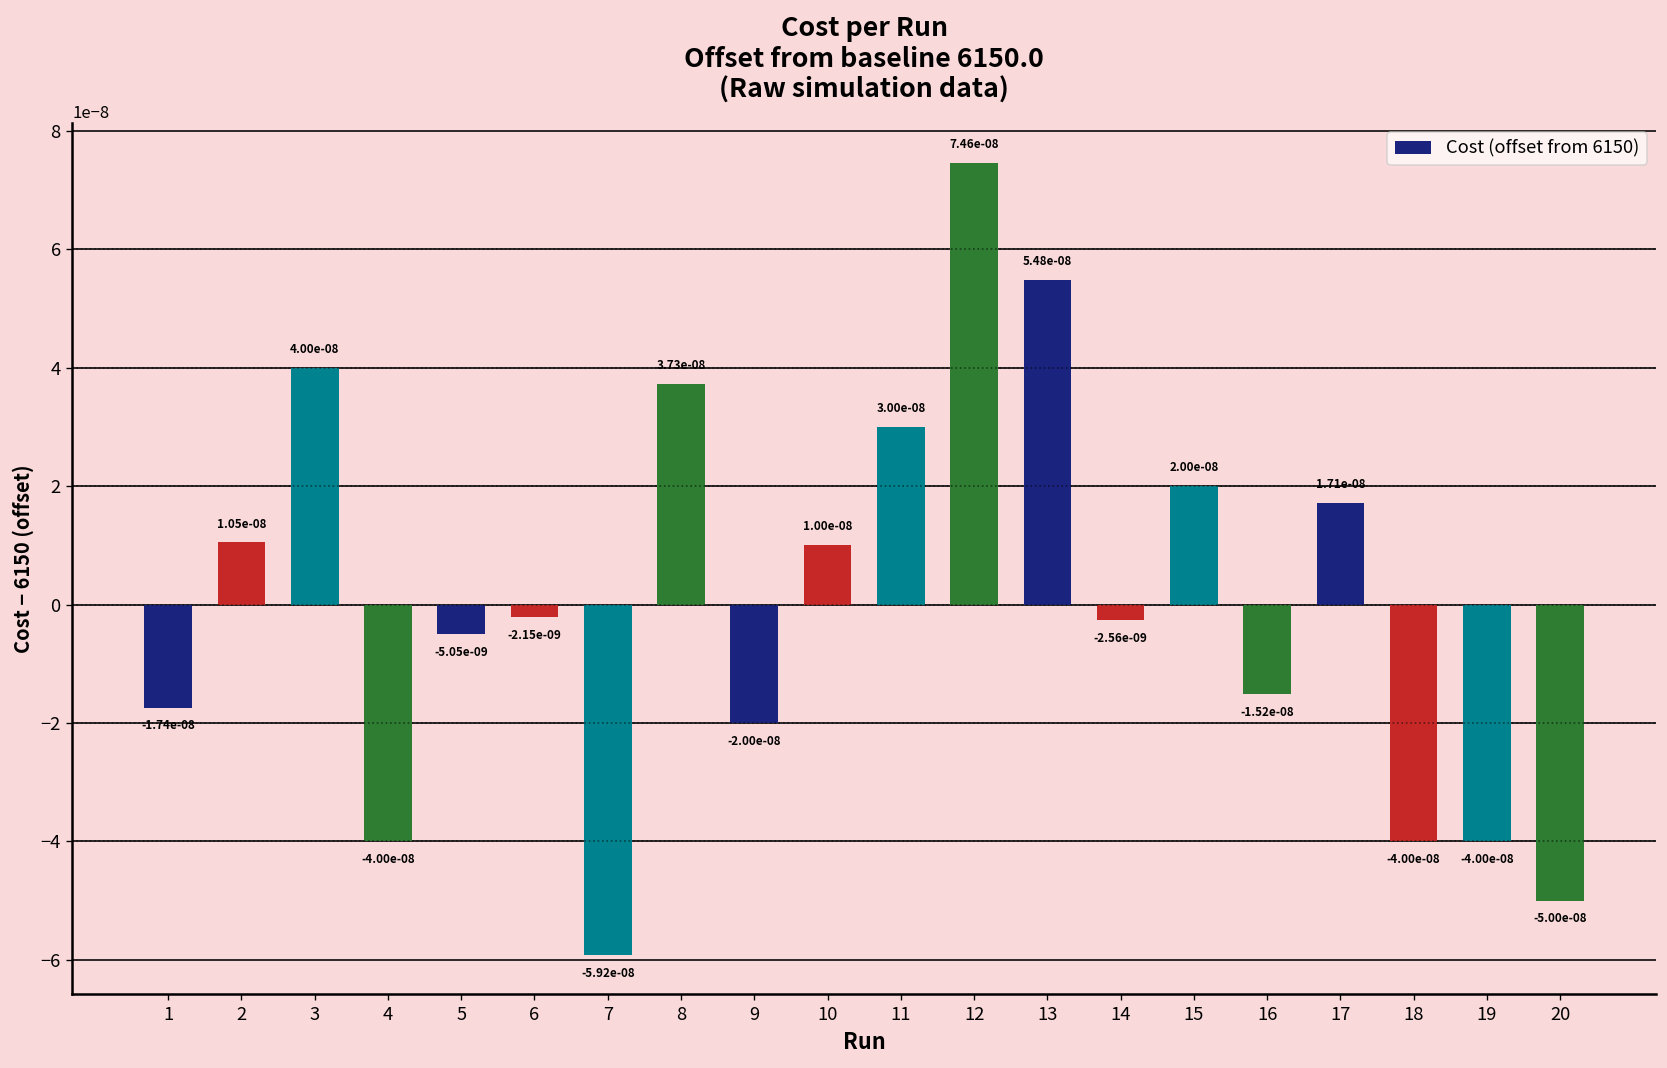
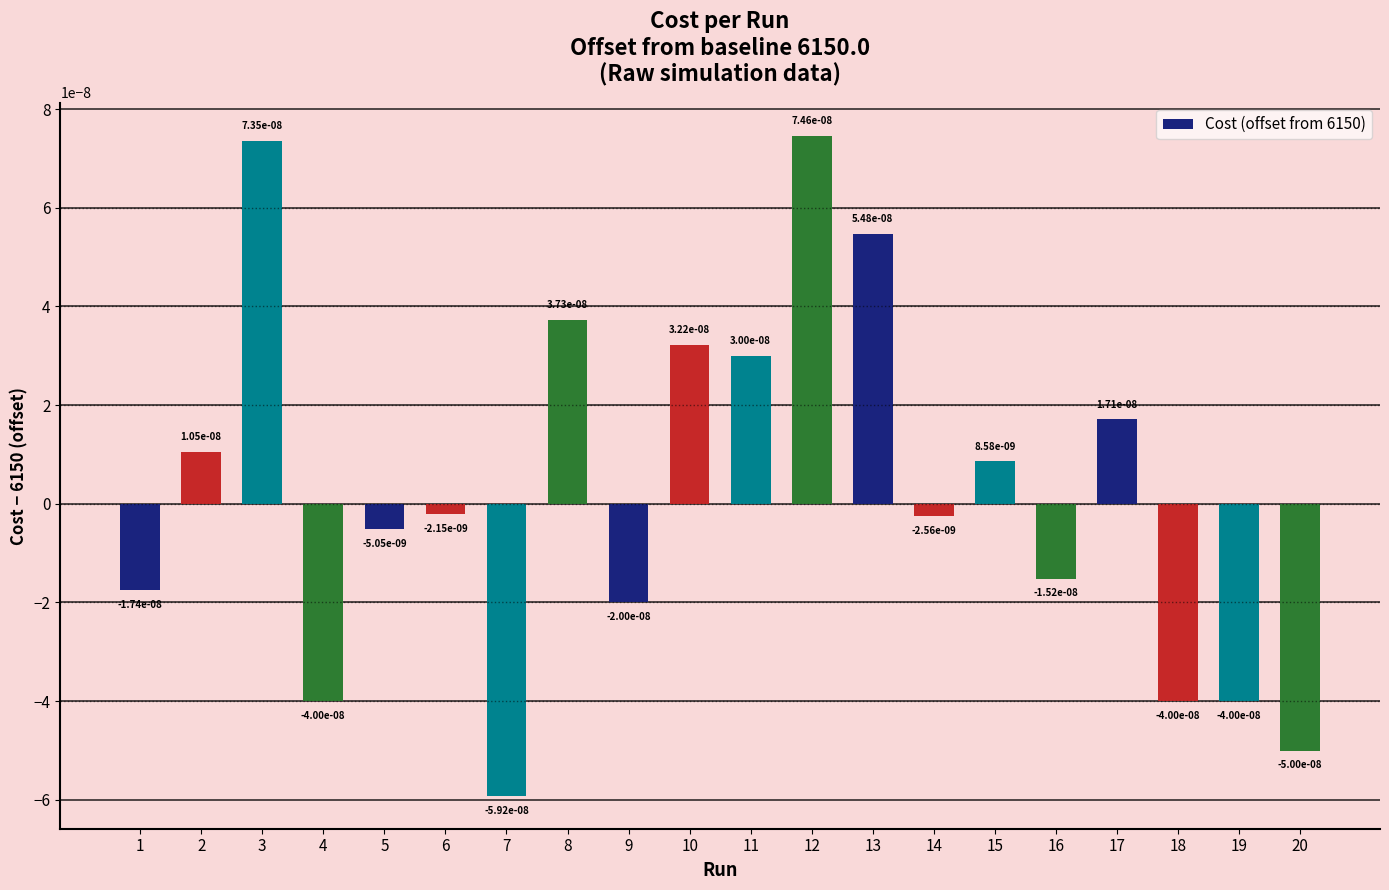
3: 4.00e-08 -> 7.35e-08
10: 1.00e-08 -> 3.22e-08
15: 2.00e-08 -> 8.58e-09
